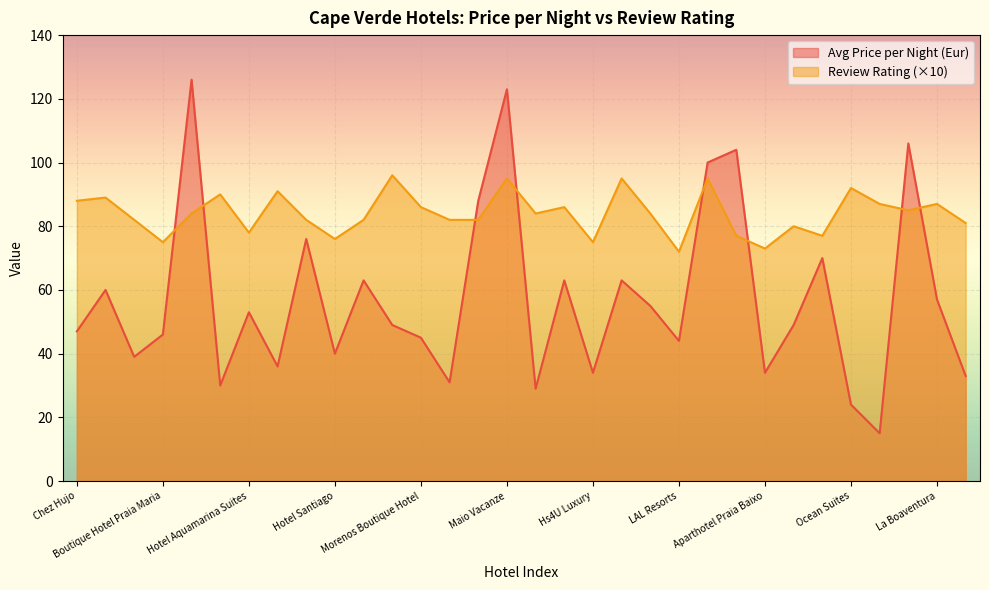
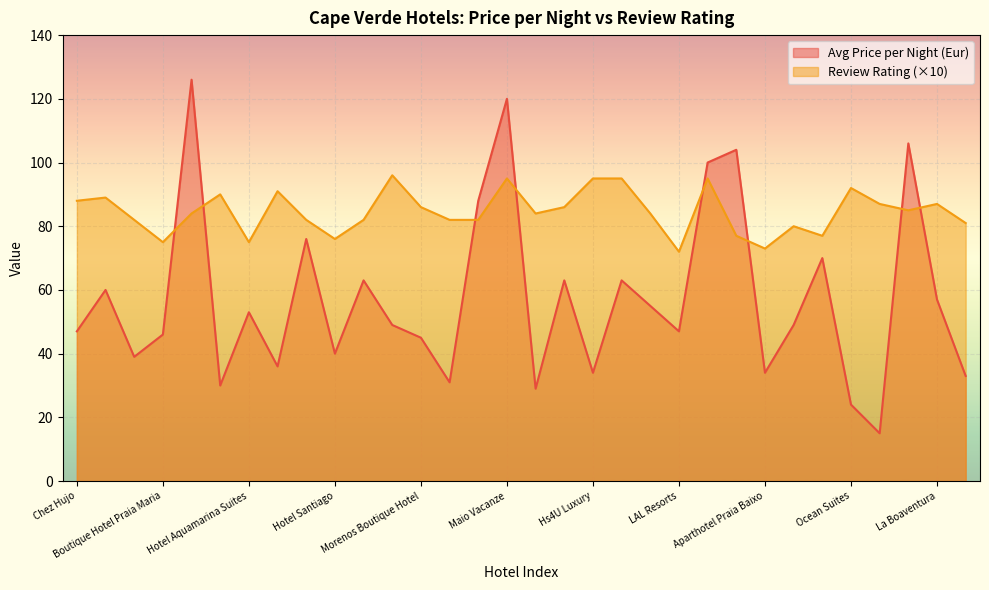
Review Rating (×10), Hotel Aquamarina Suites: 78 -> 75
Avg Price per Night (Eur), Maio Vacanze: 123 -> 120
Review Rating (×10), Hs4U Luxury: 75 -> 95
Avg Price per Night (Eur), LAL Resorts: 44 -> 47
